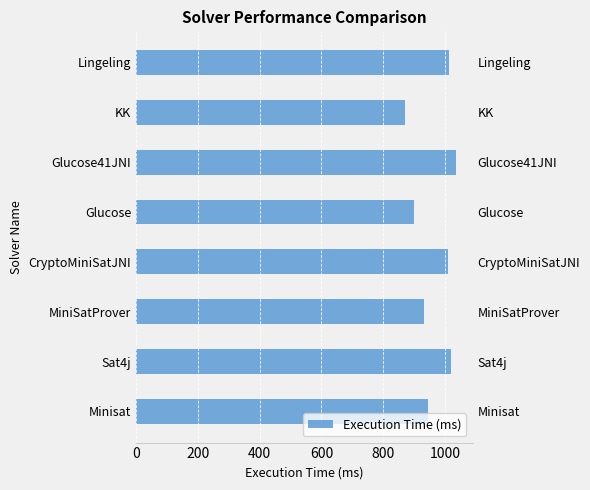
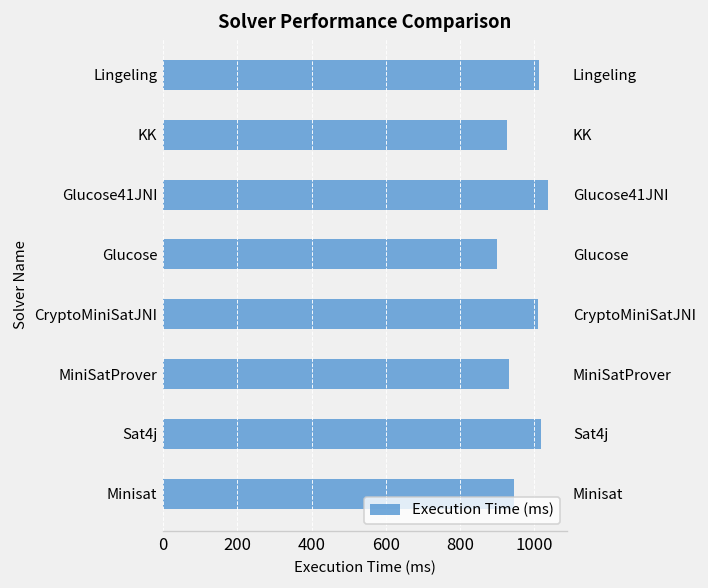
KK: 870 -> 930
